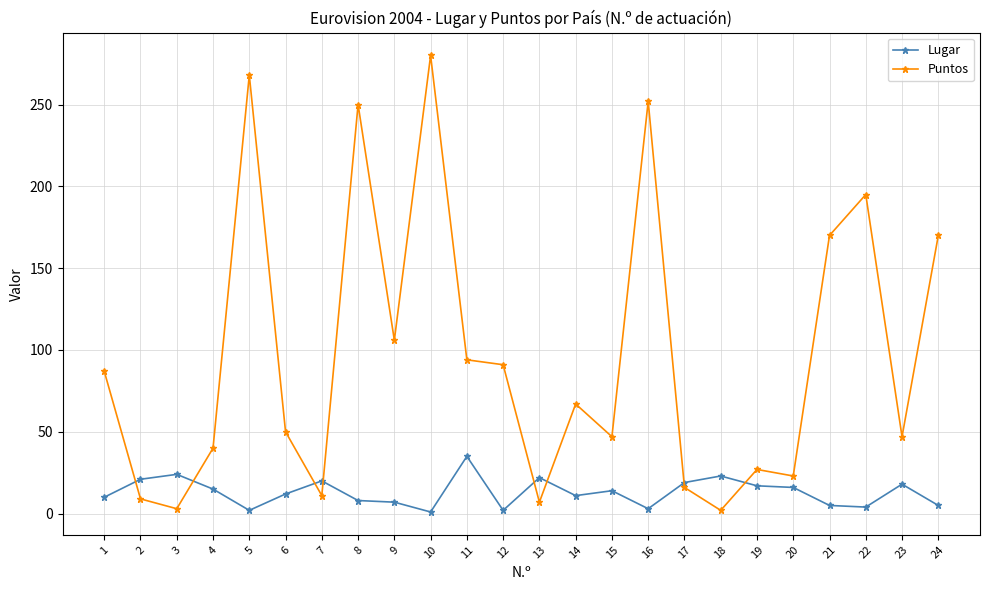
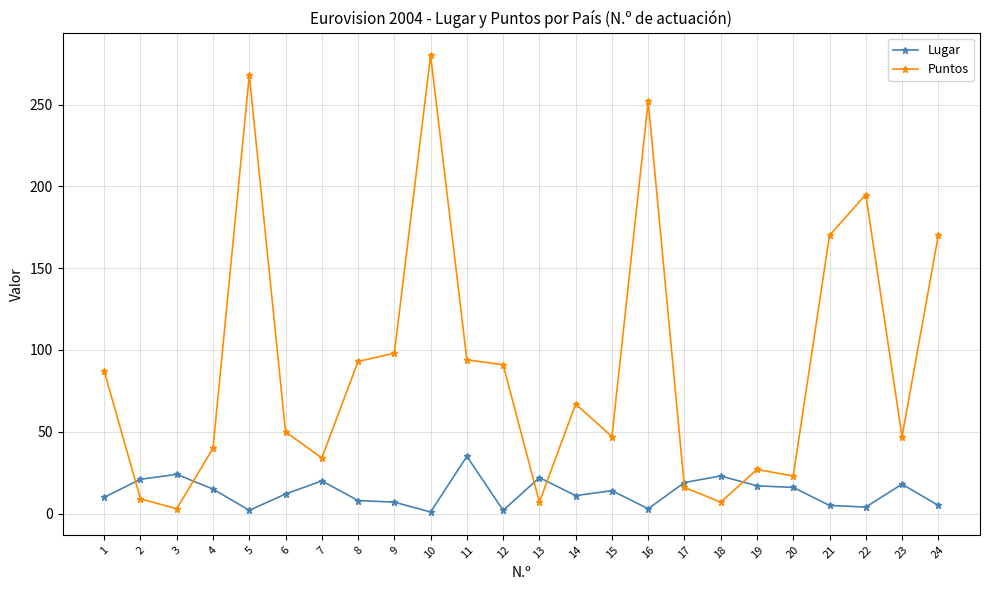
Puntos, 7: 11 -> 34
Puntos, 8: 250 -> 93
Puntos, 9: 106 -> 98
Puntos, 18: 2 -> 7
